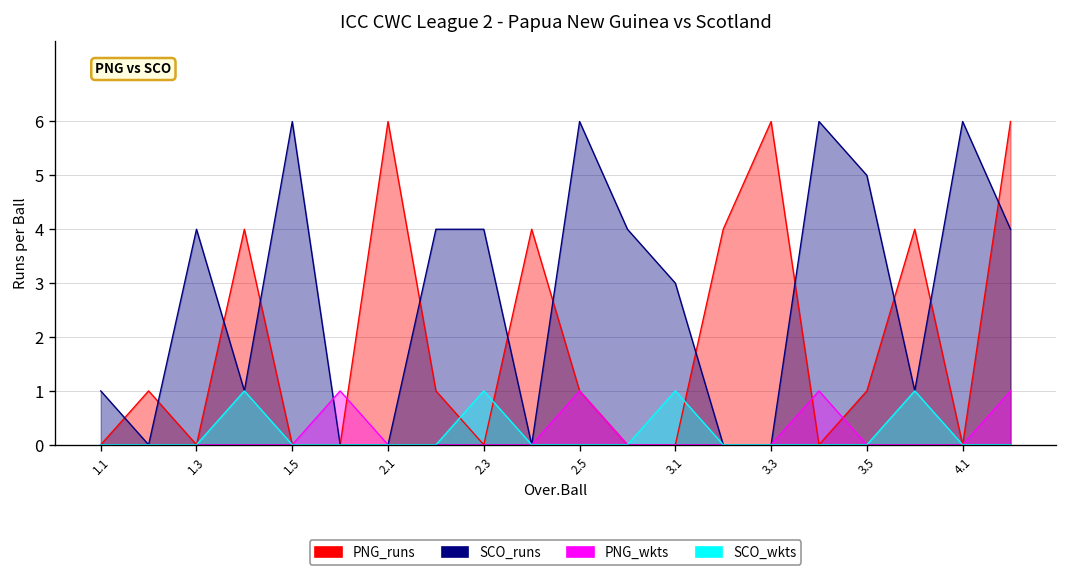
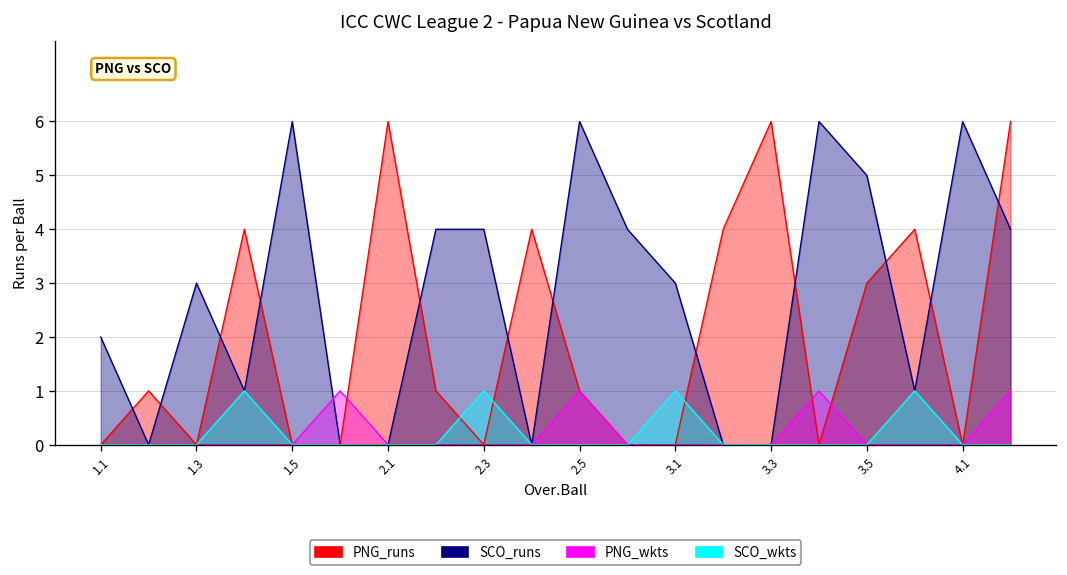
SCO_runs, 1.1: 1 -> 2
SCO_runs, 1.3: 4 -> 3
PNG_runs, 3.5: 1 -> 3
